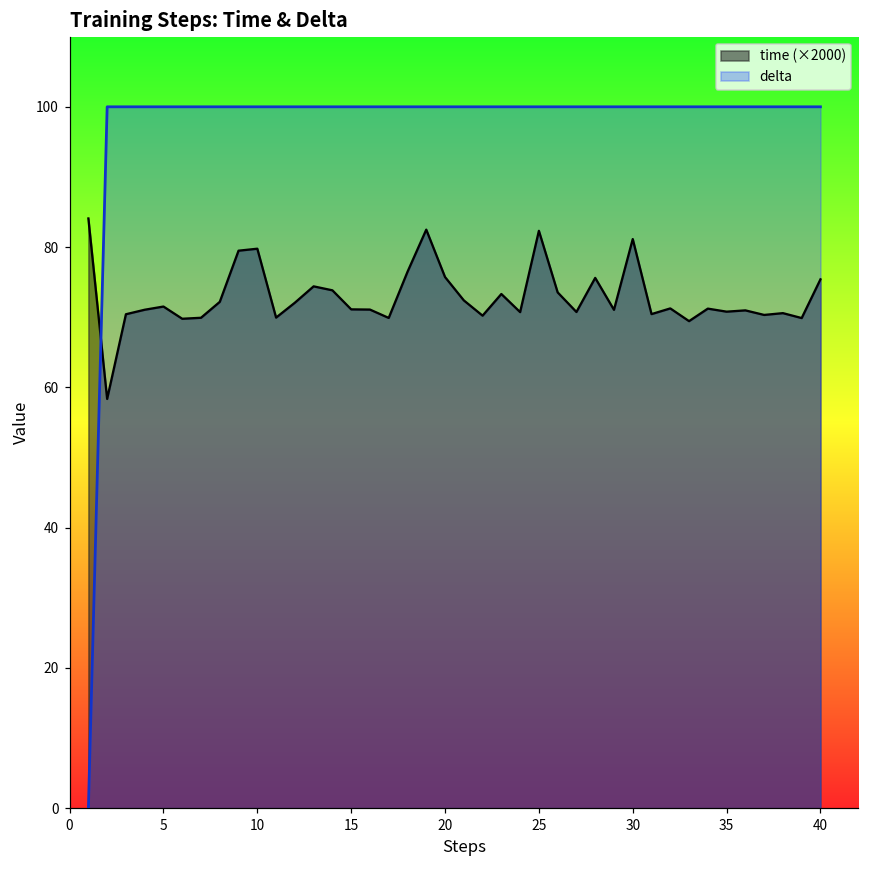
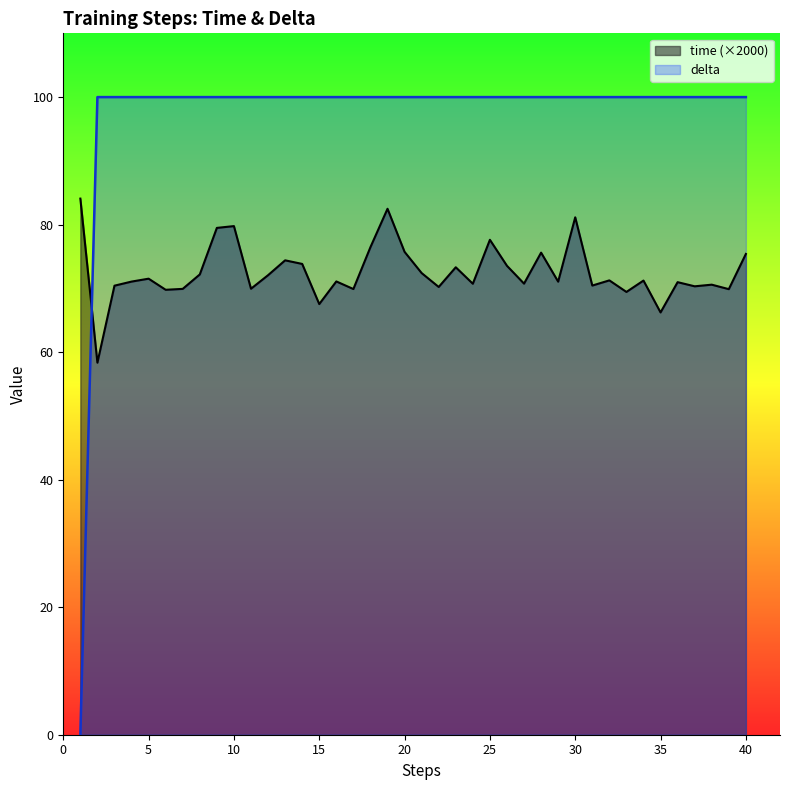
time (×2000), 15: 71 -> 68
time (×2000), 25: 82 -> 78
time (×2000), 35: 71 -> 66
